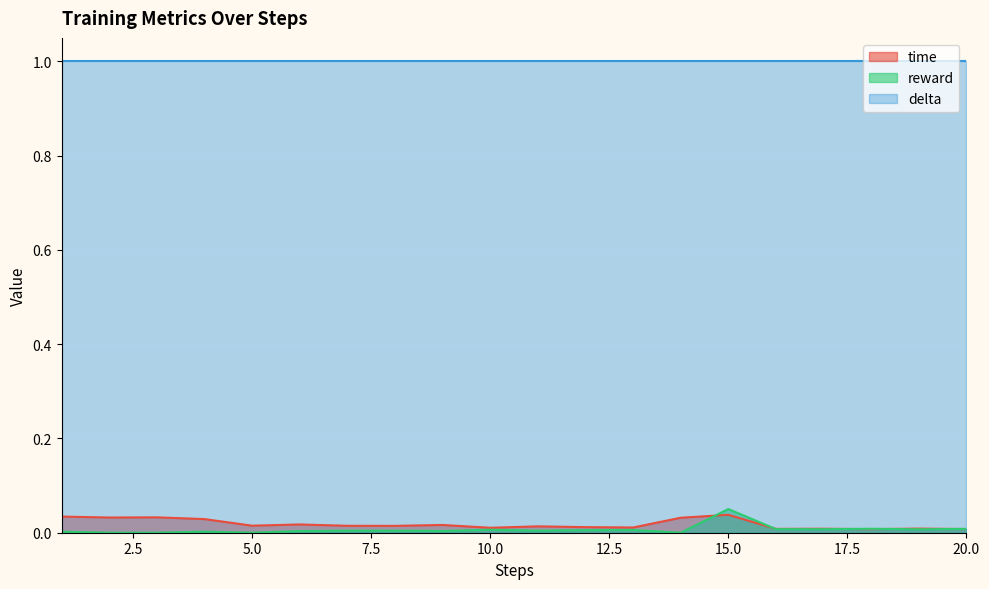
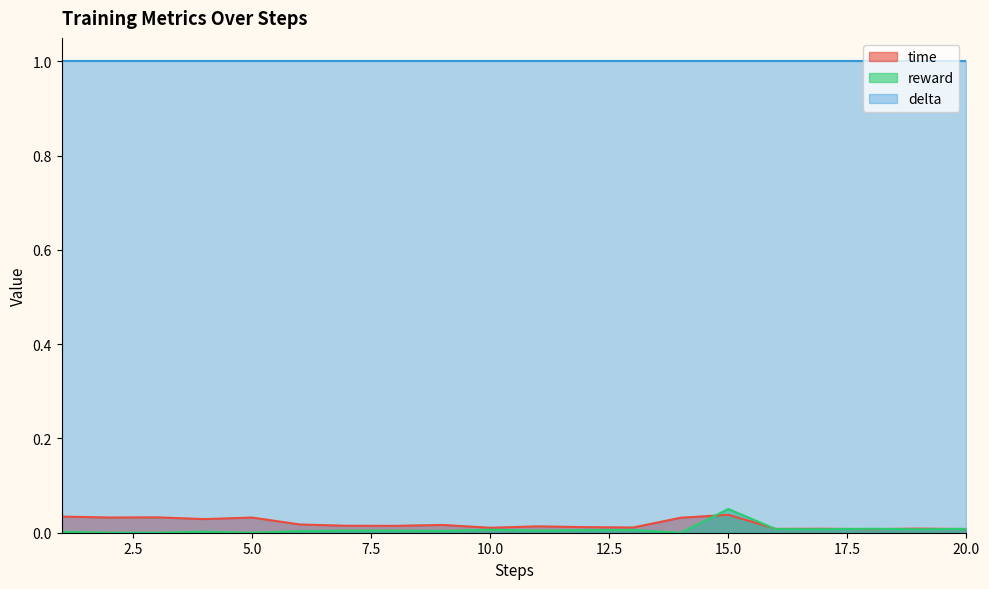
time, 5.0: 0.01 -> 0.03
